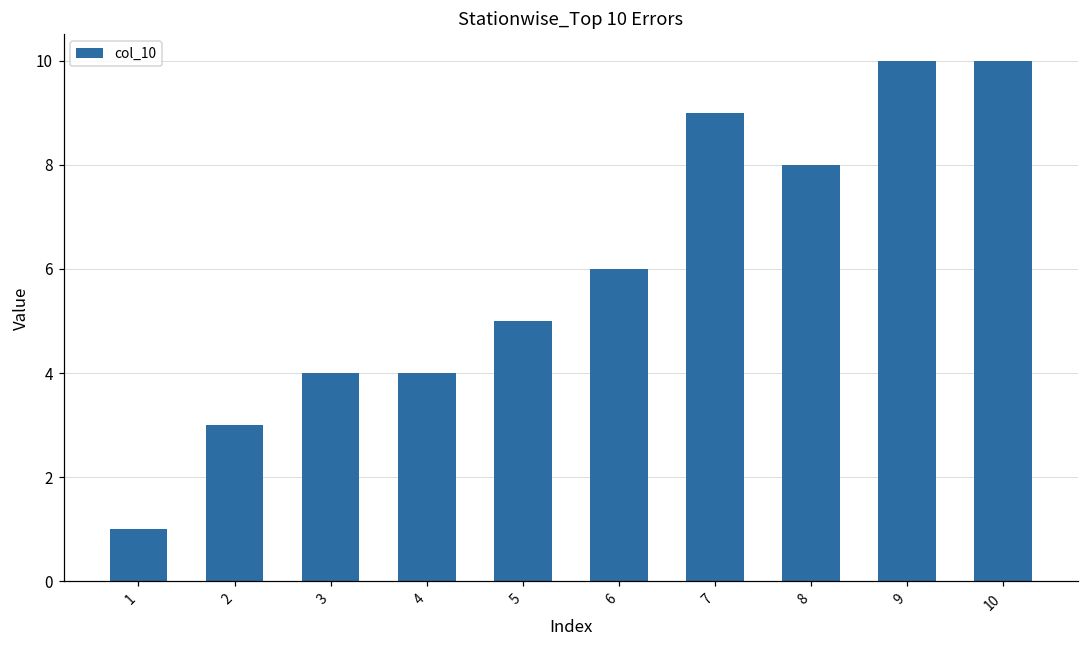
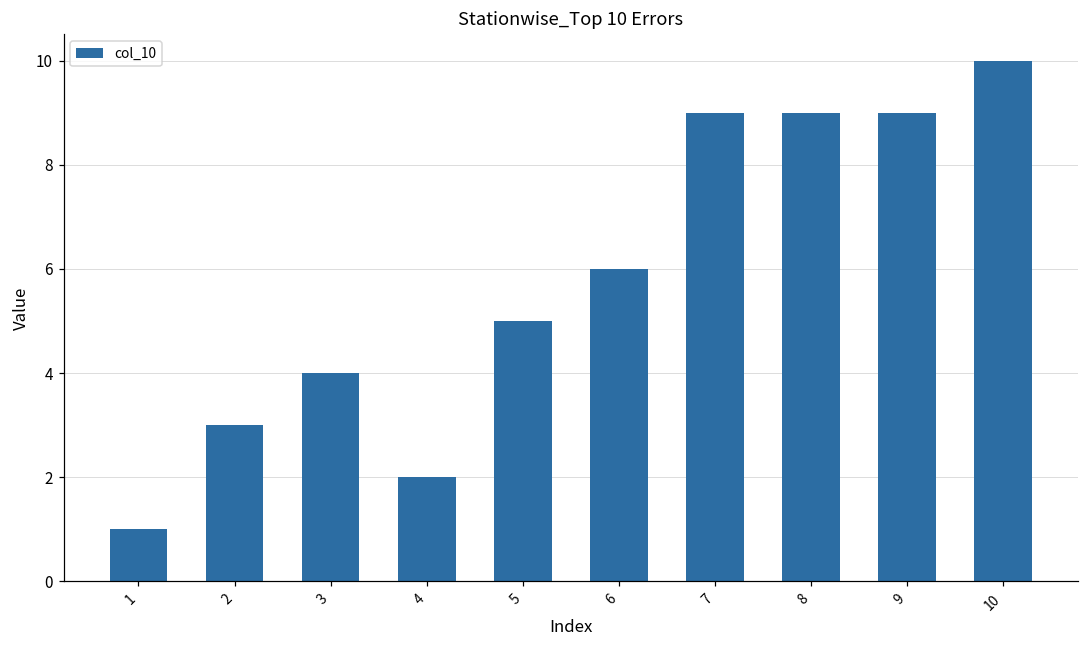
4: 4 -> 2
8: 8 -> 9
9: 10 -> 9
